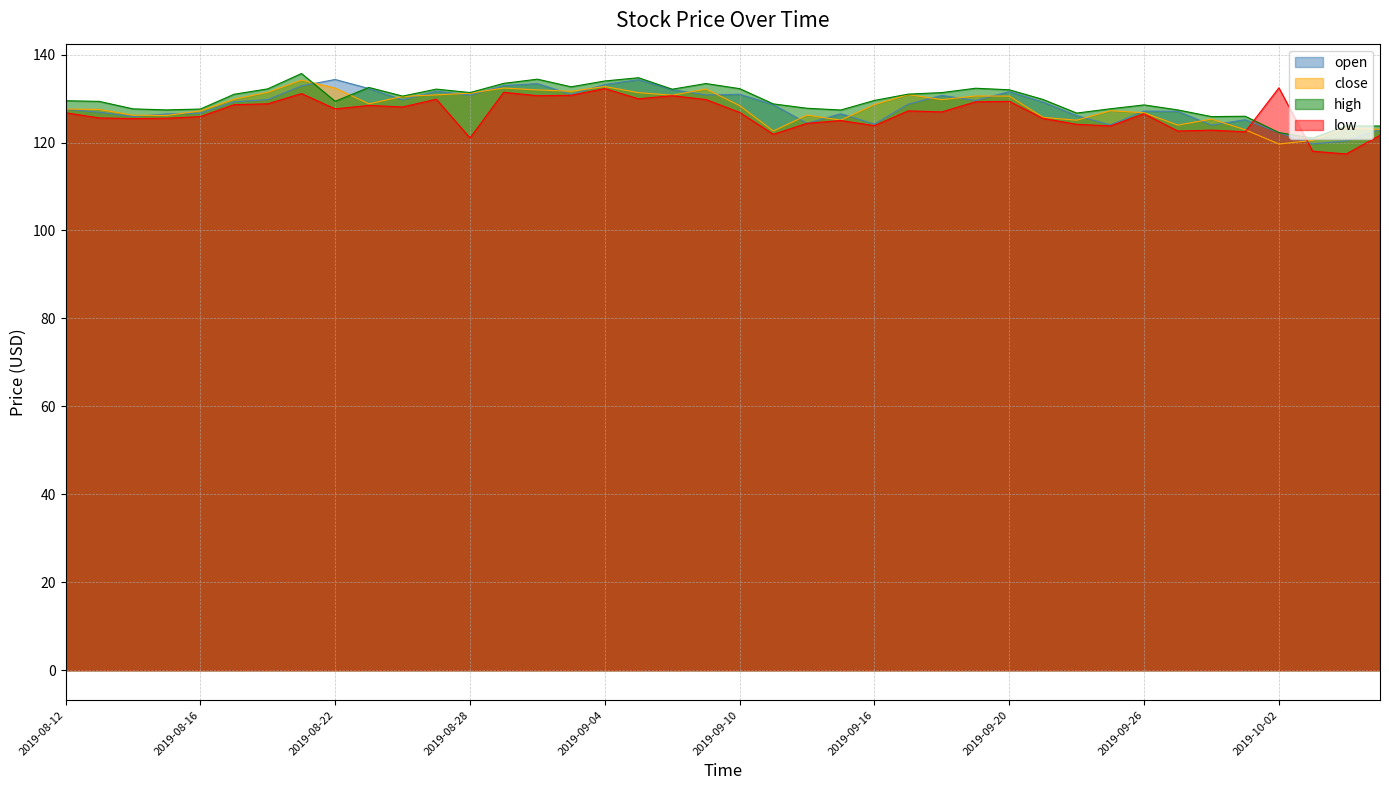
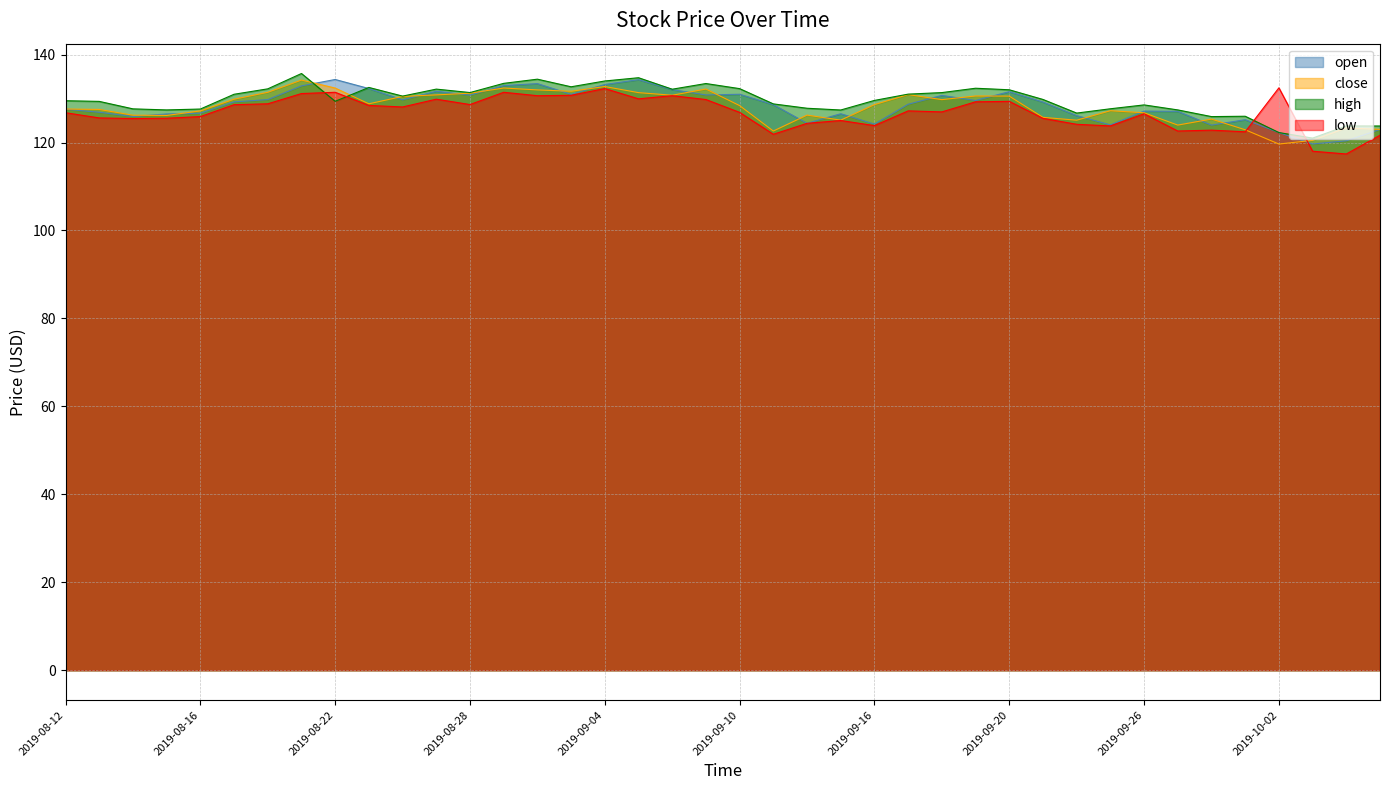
low, 2019-08-22: 128 -> 131
low, 2019-08-28: 121 -> 129
